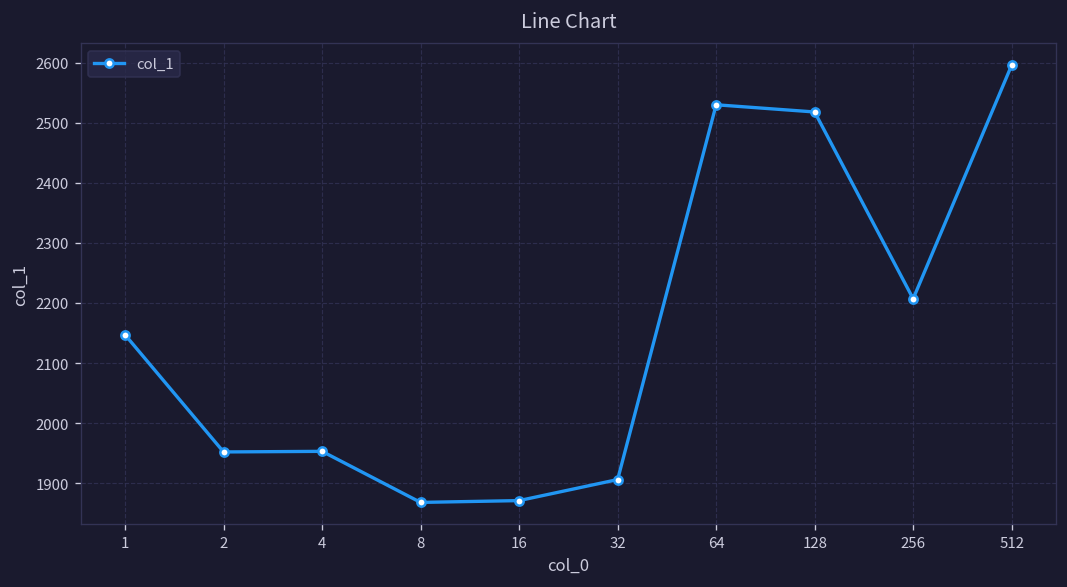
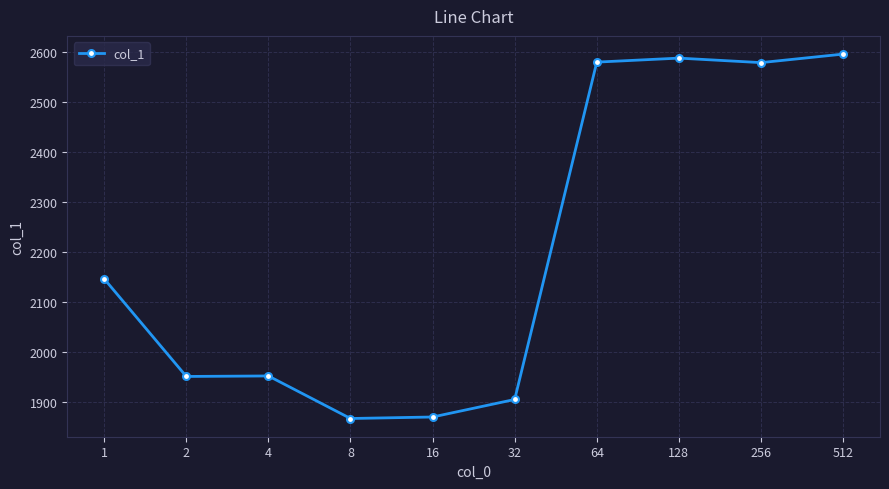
64: 2530 -> 2580
128: 2520 -> 2590
256: 2210 -> 2580
